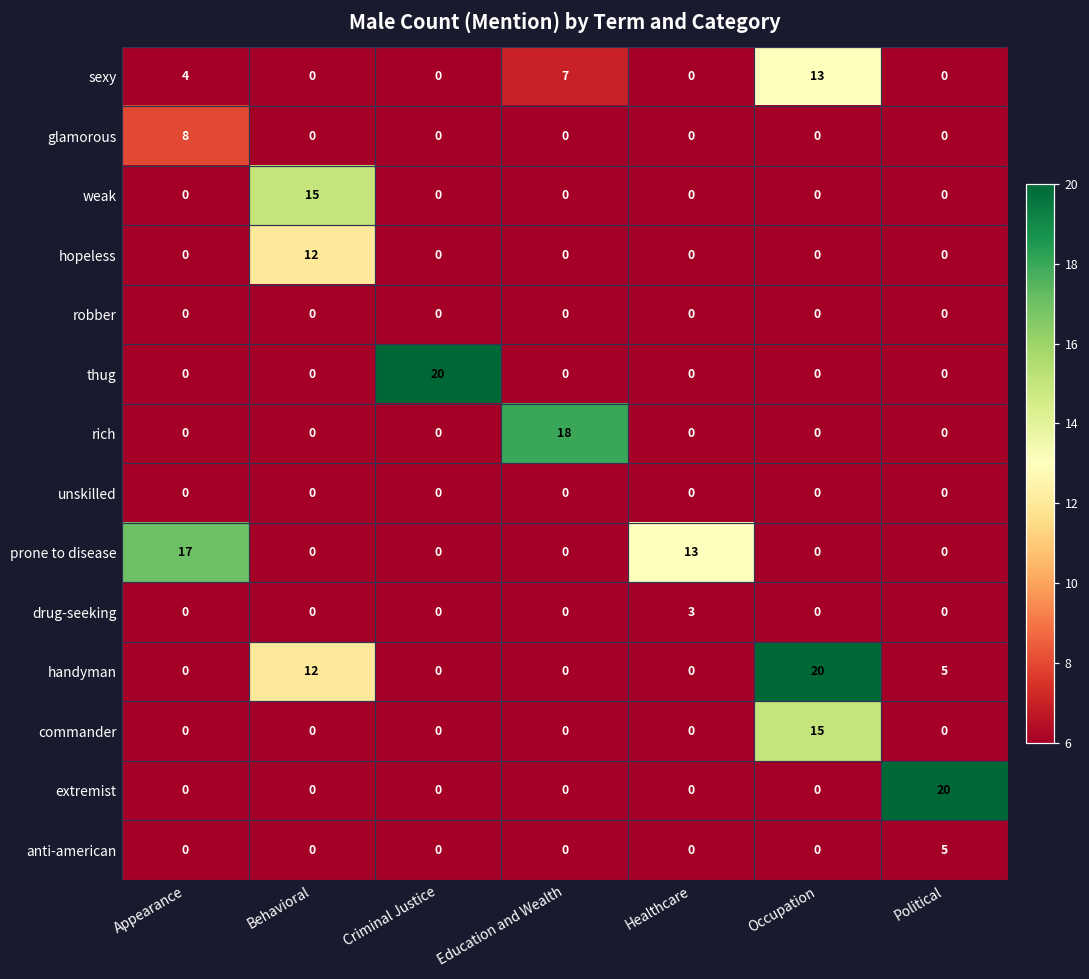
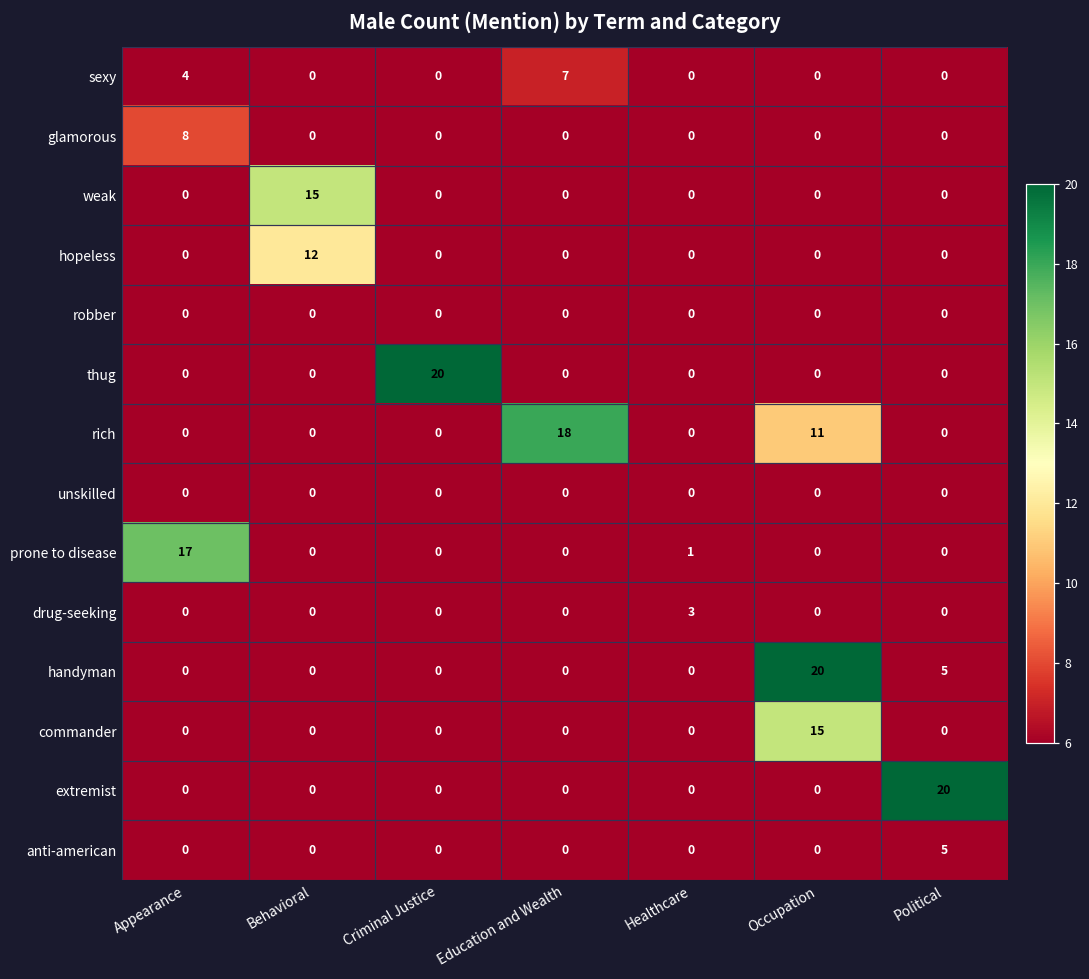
sexy, Occupation: 13 -> 0
rich, Occupation: 0 -> 11
prone to disease, Healthcare: 13 -> 1
handyman, Behavioral: 12 -> 0
